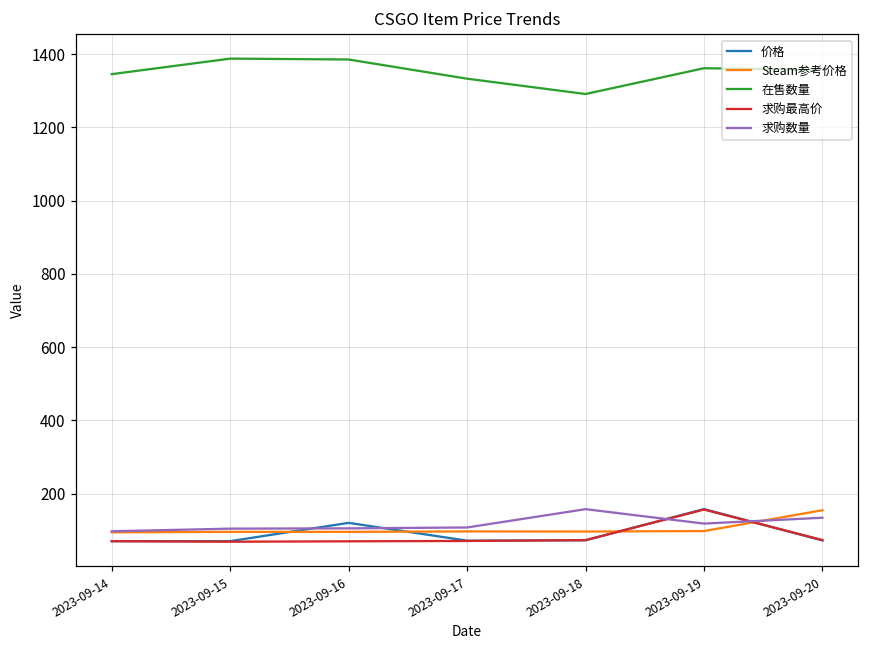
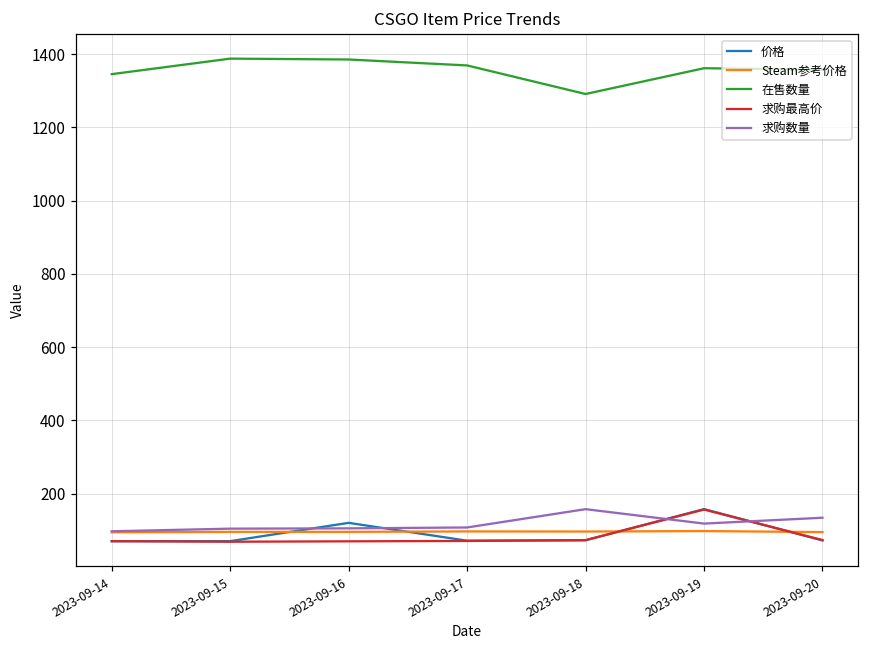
在售数量, 2023-09-17: 1330 -> 1370
Steam参考价格, 2023-09-20: 150 -> 90
